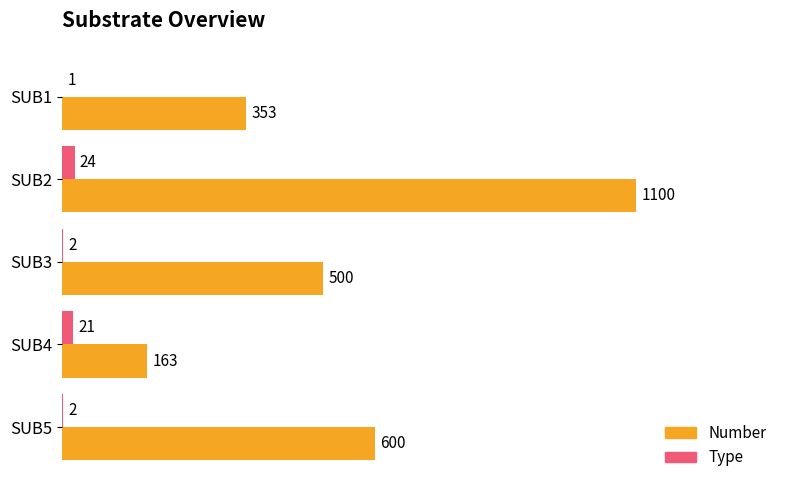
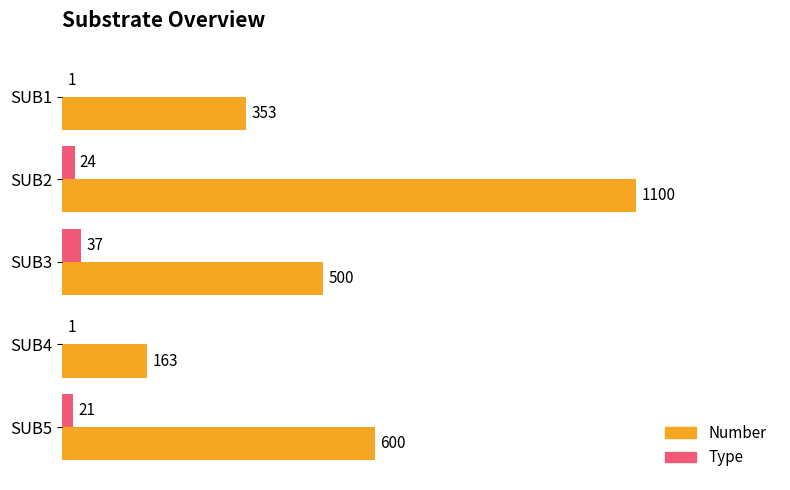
Type, SUB3: 2 -> 37
Type, SUB4: 21 -> 1
Type, SUB5: 2 -> 21
